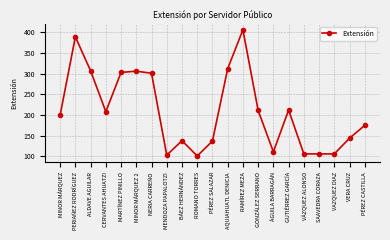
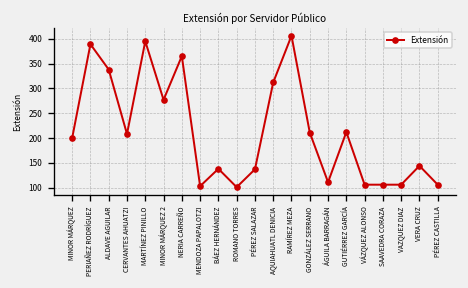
ALDAVE AGUILAR: 310 -> 340
MARTÍNEZ PINILLO: 300 -> 400
MINOR MÁRQUEZ 2: 310 -> 280
NERIA CARREÑO: 300 -> 370
PÉREZ CASTILLA: 180 -> 110
